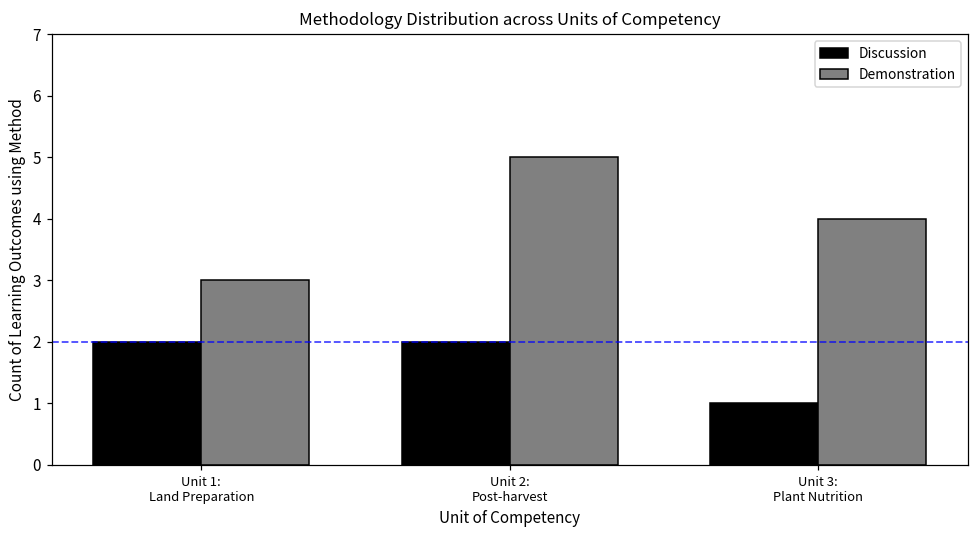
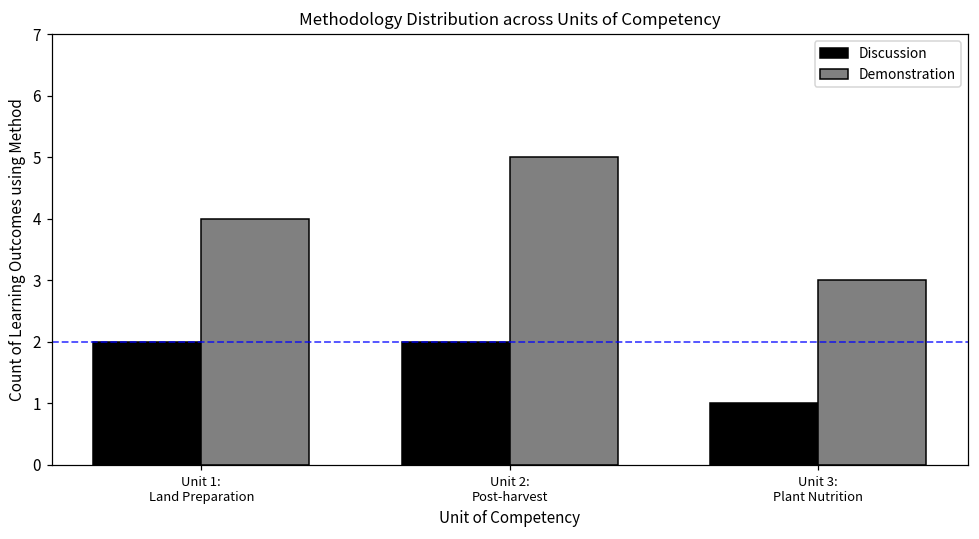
Demonstration, Unit 1: Land Preparation: 3 -> 4
Demonstration, Unit 3: Plant Nutrition: 4 -> 3
